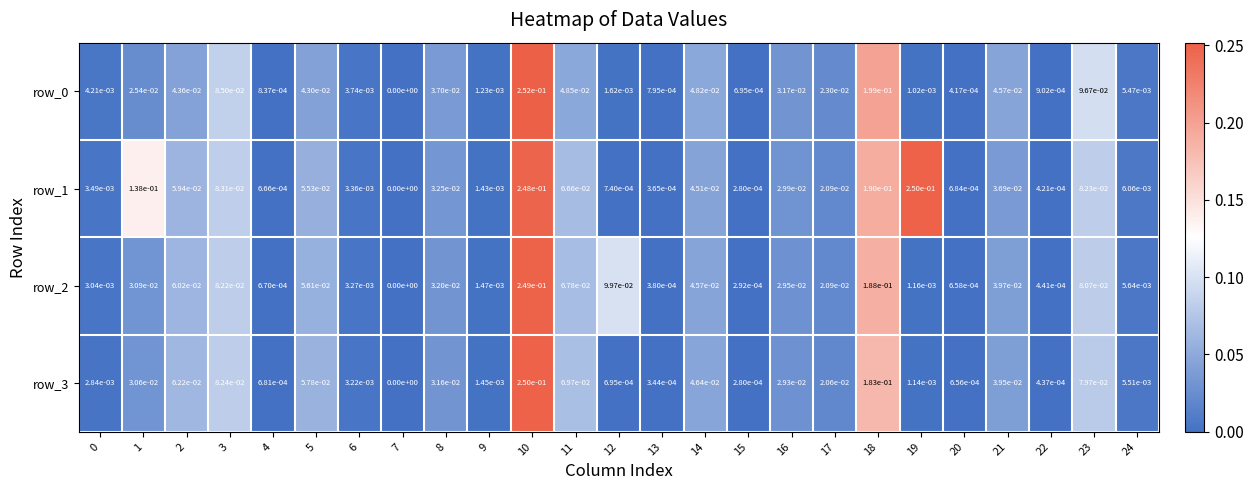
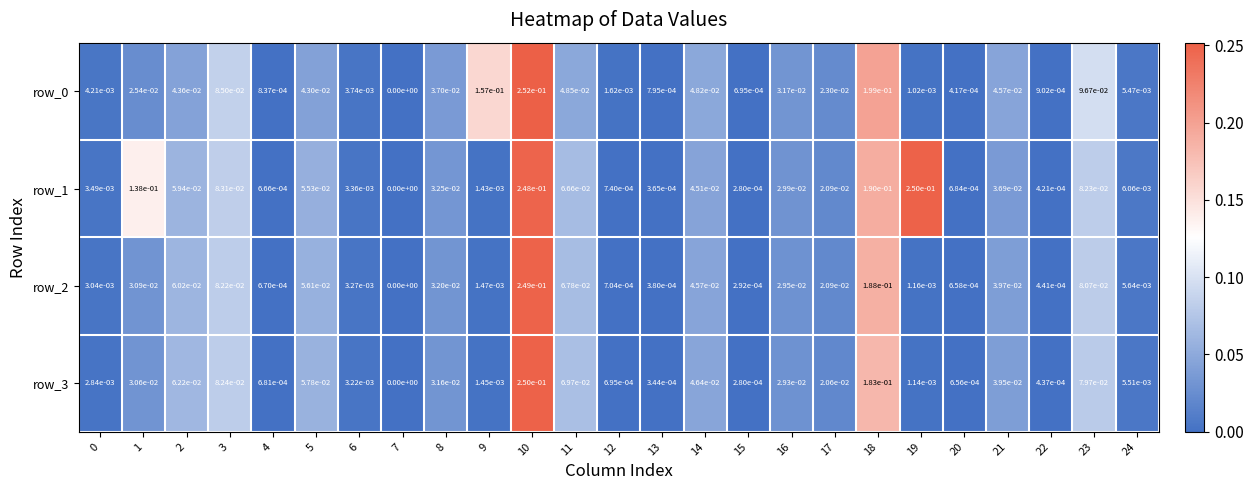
row_0, 9: 1.23e-03 -> 1.57e-01
row_2, 12: 9.97e-02 -> 7.04e-04
